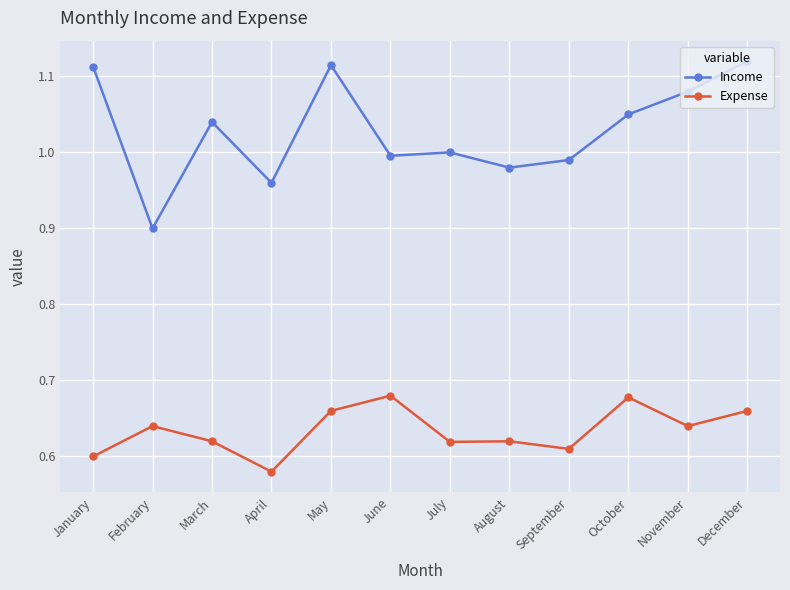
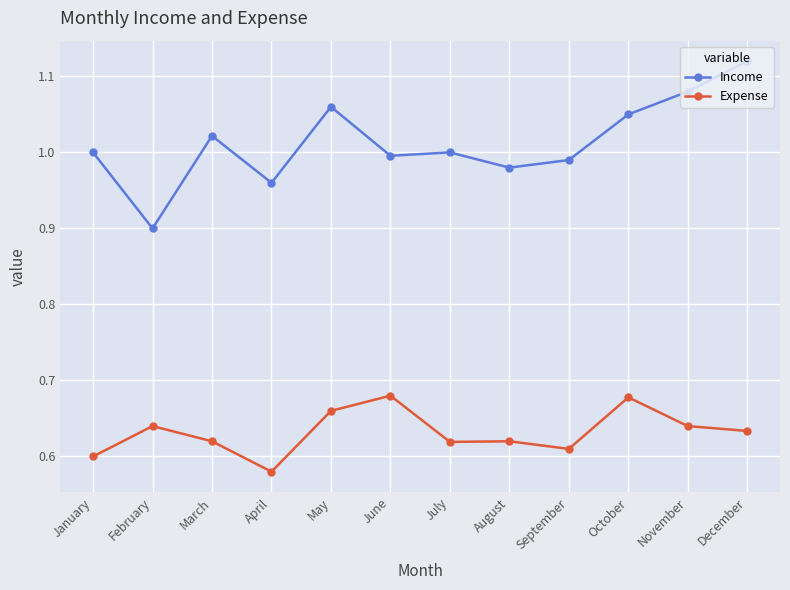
Income, January: 1.11 -> 1.00
Income, March: 1.04 -> 1.02
Income, May: 1.11 -> 1.06
Expense, December: 0.66 -> 0.63
